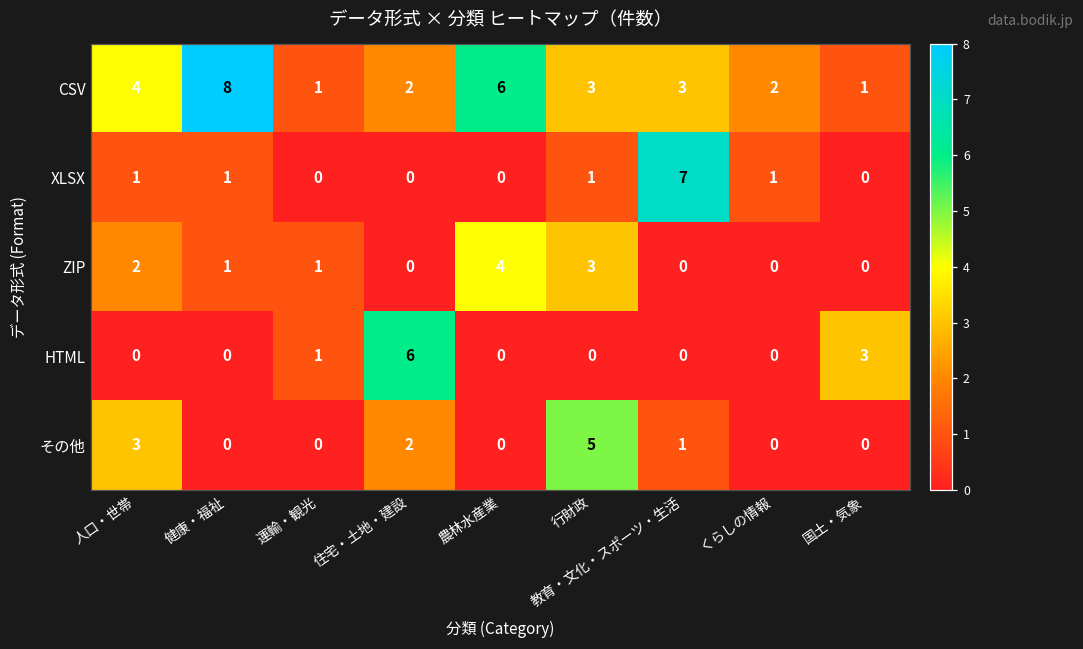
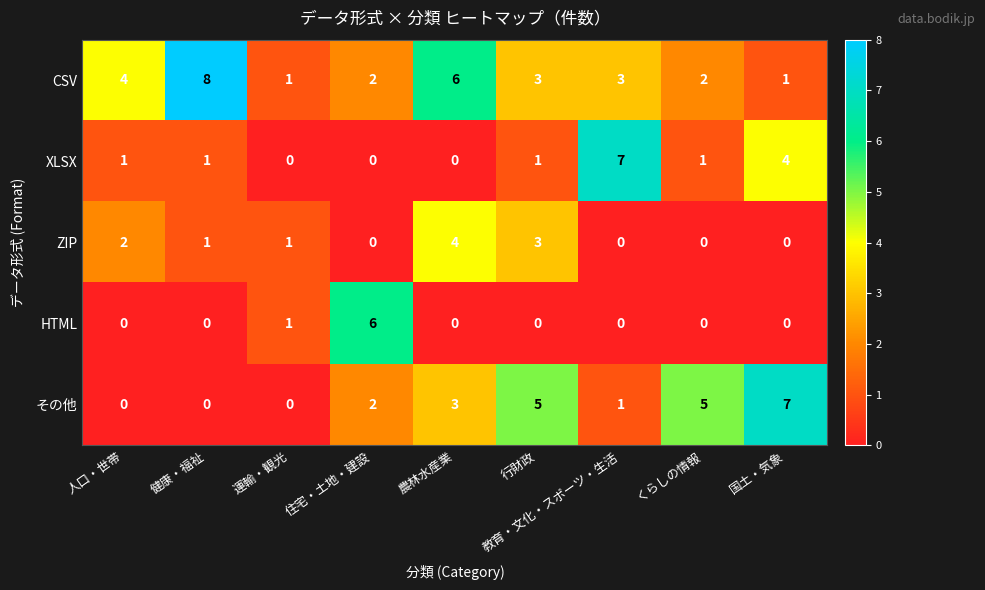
XLSX, 国土・気象: 0 -> 4
HTML, 国土・気象: 3 -> 0
その他, 人口・世帯: 3 -> 0
その他, 農林水産業: 0 -> 3
その他, くらしの情報: 0 -> 5
その他, 国土・気象: 0 -> 7
